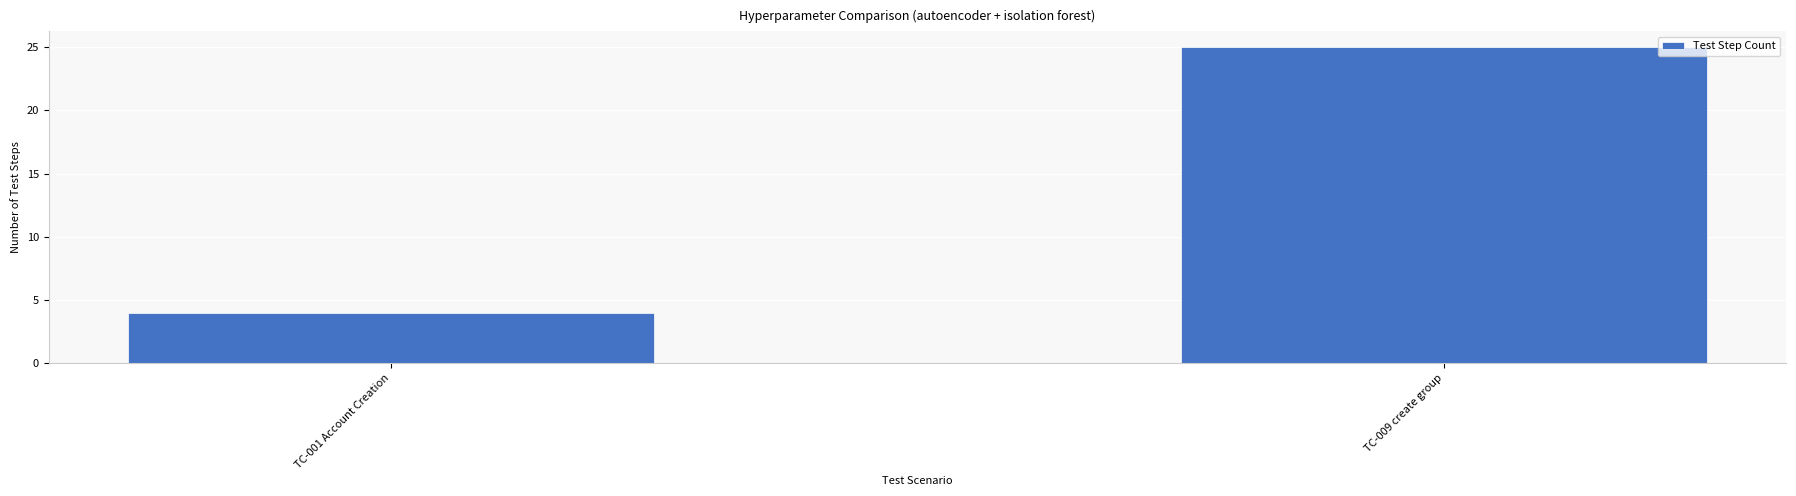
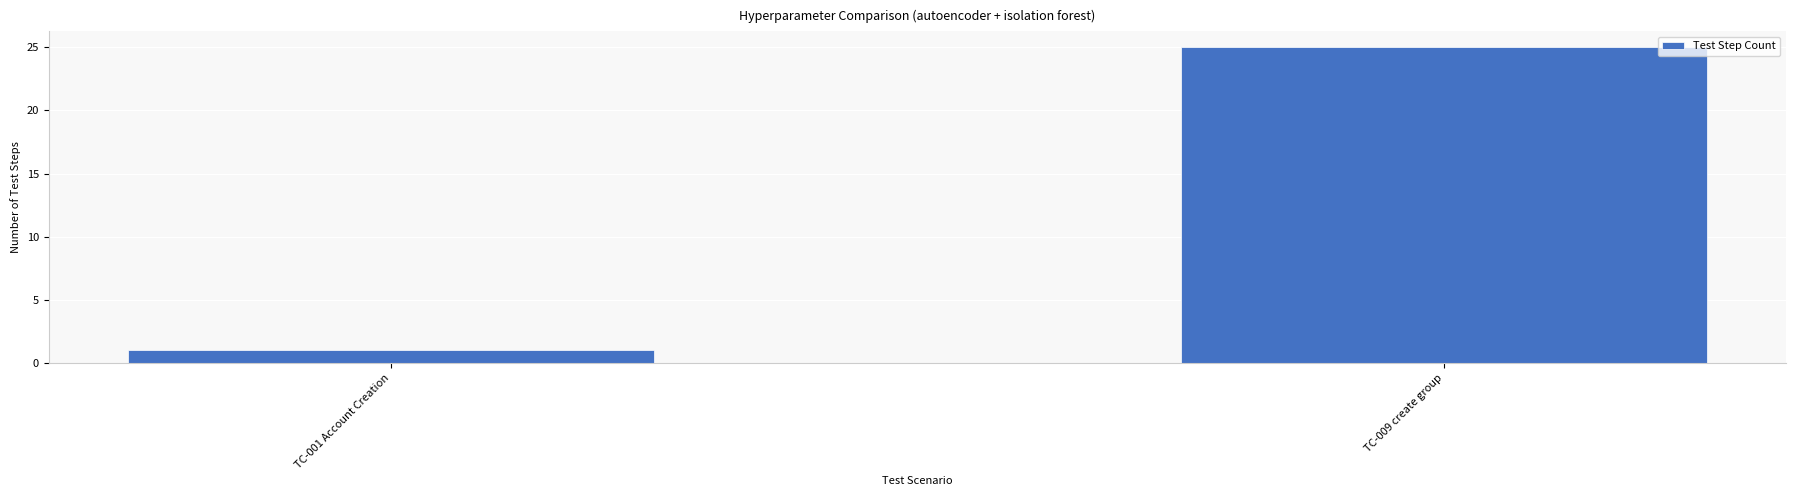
TC-001 Account Creation: 4 -> 1
